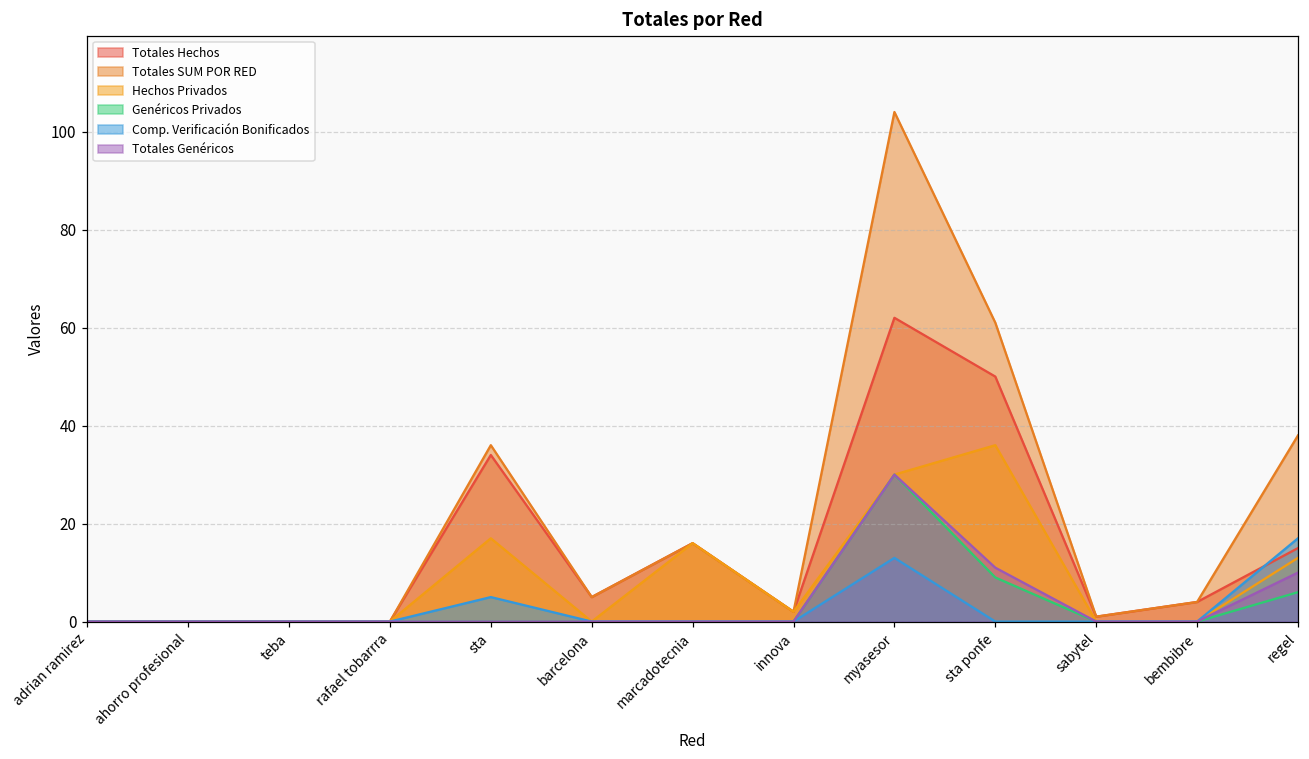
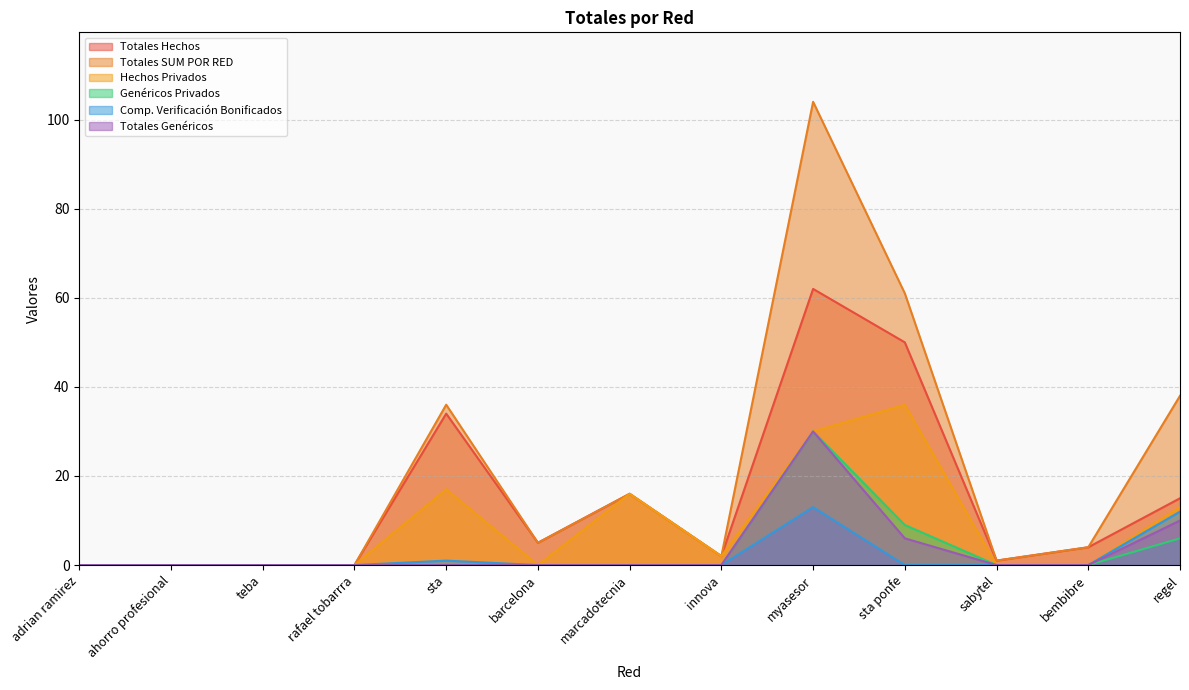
Comp. Verificación Bonificados, sta: 5 -> 1
Totales Genéricos, sta ponfe: 11 -> 6
Comp. Verificación Bonificados, regel: 17 -> 12
